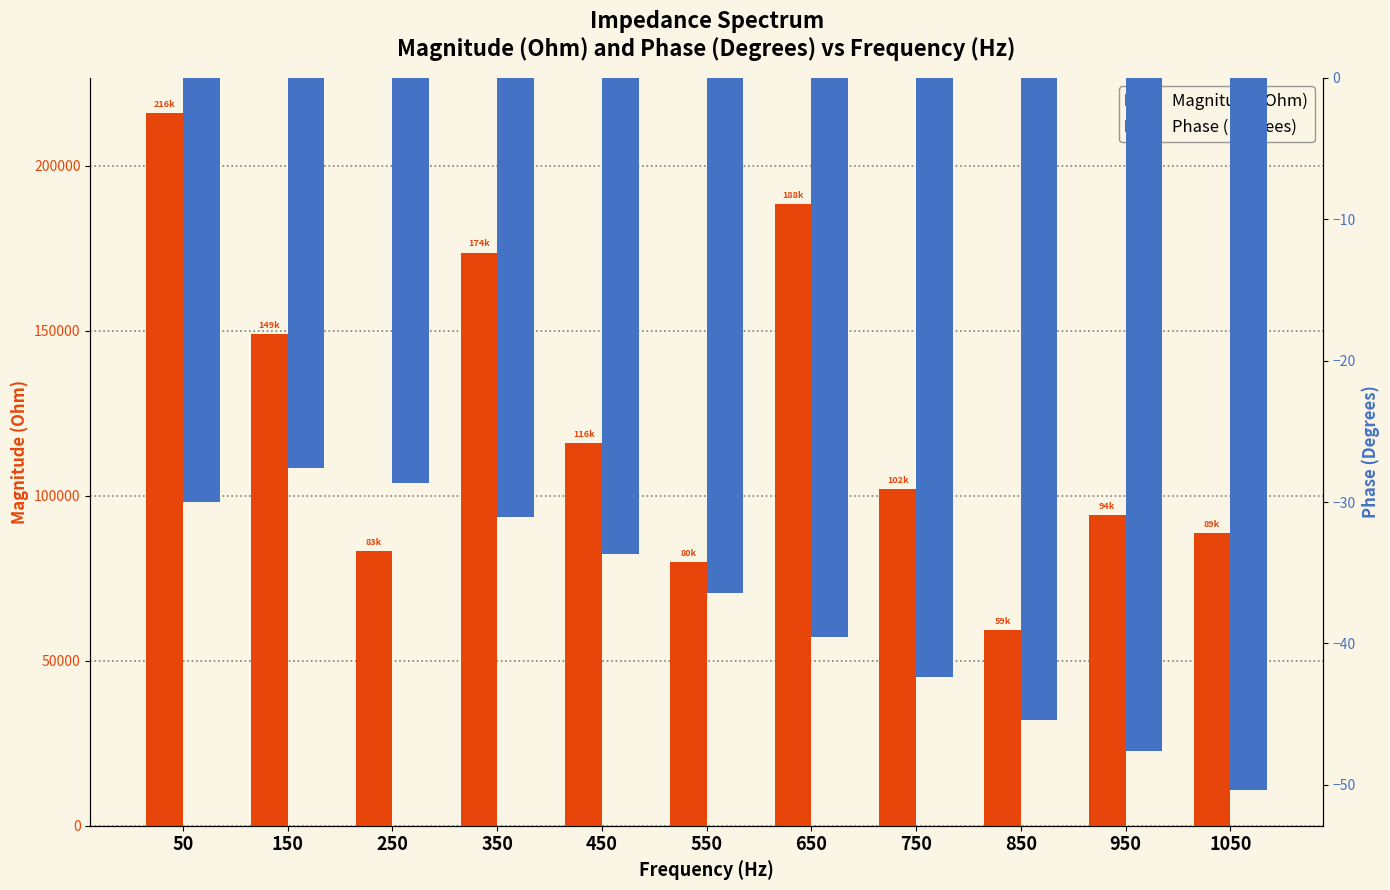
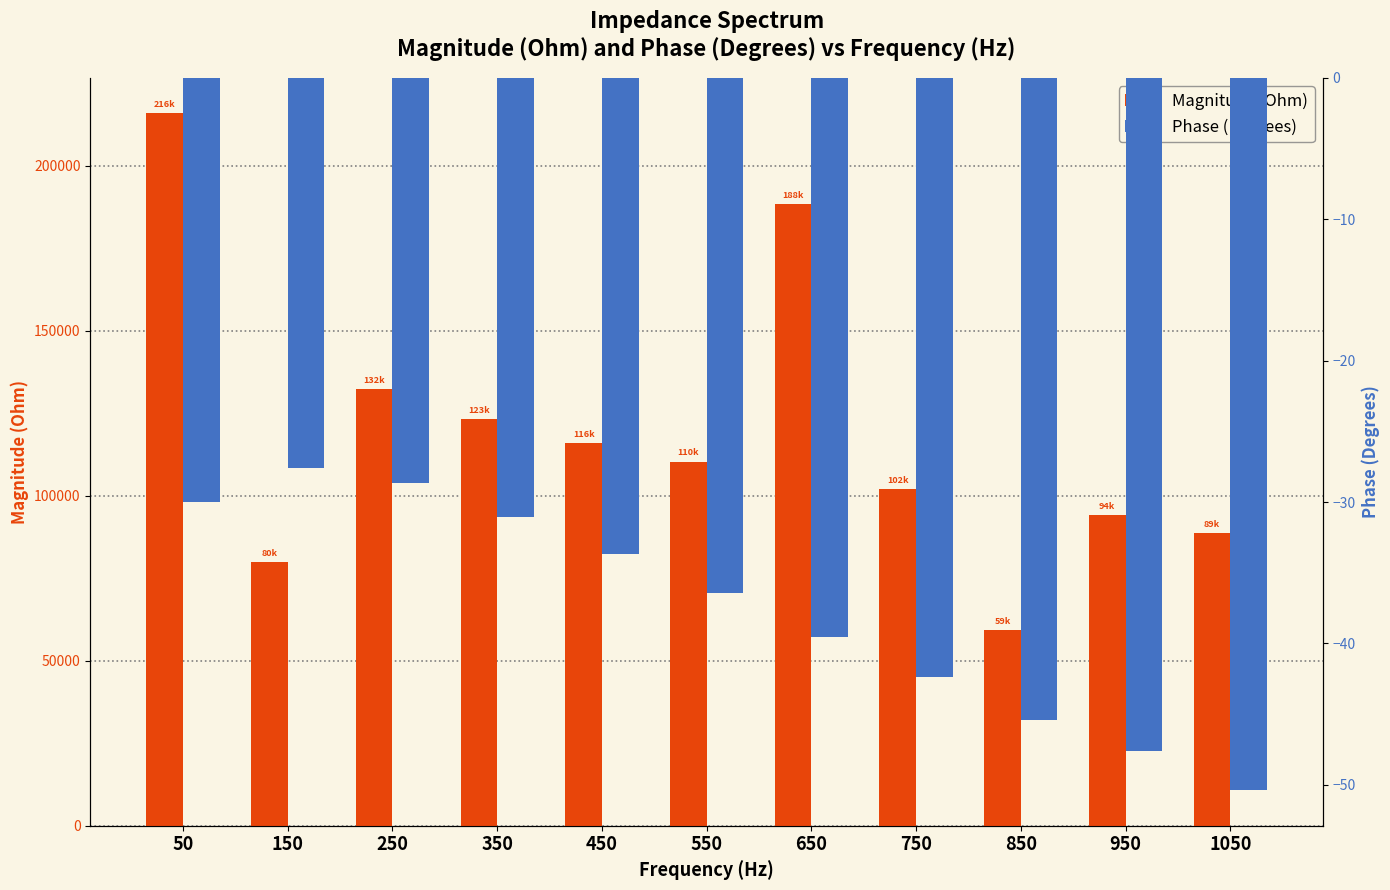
Magnitude (Ohm), 150: 149k -> 80k
Magnitude (Ohm), 250: 83k -> 132k
Magnitude (Ohm), 350: 174k -> 123k
Magnitude (Ohm), 550: 80k -> 110k
